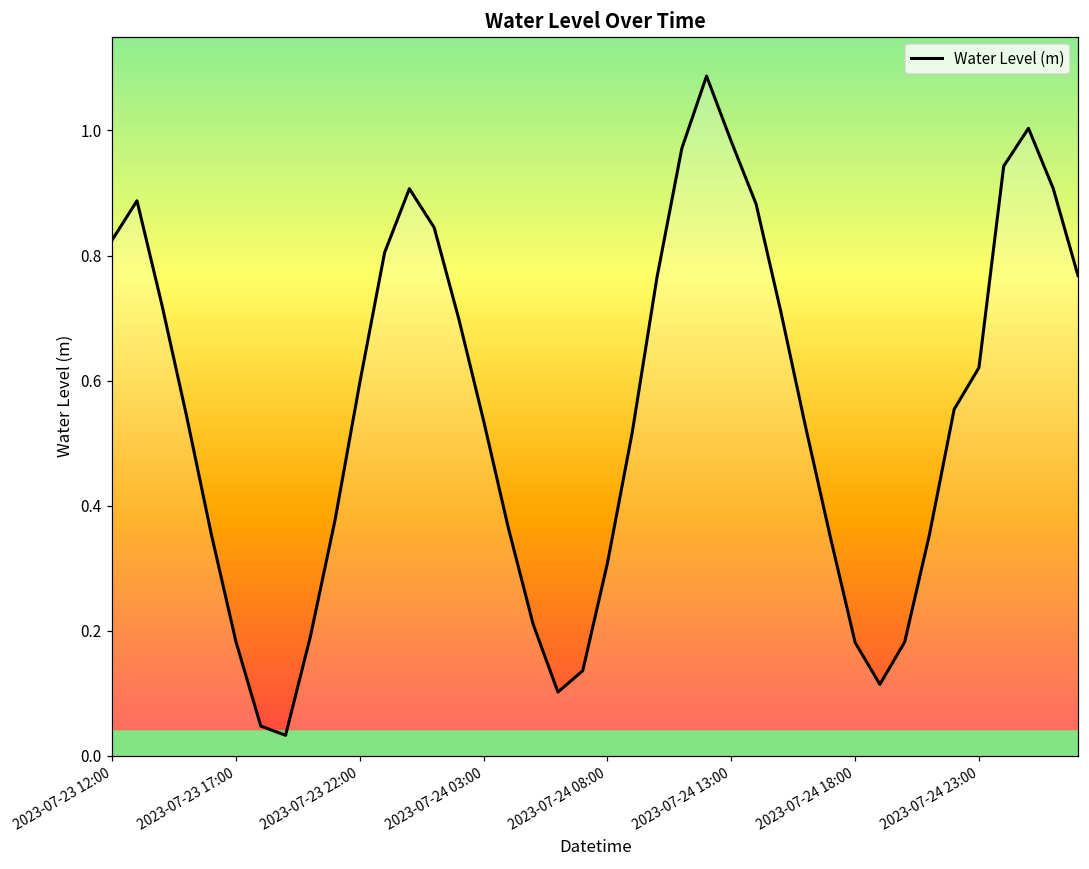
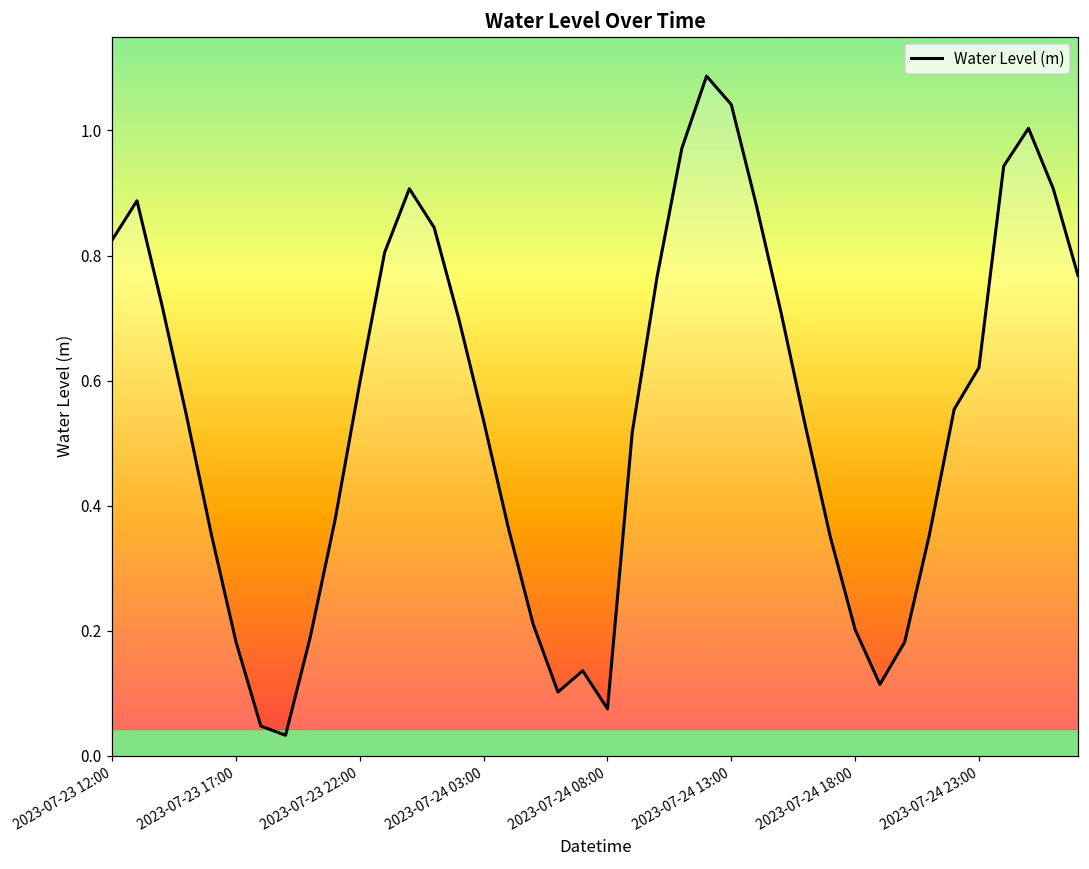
2023-07-24 08:00: 0.31 -> 0.07
2023-07-24 13:00: 0.98 -> 1.04
2023-07-24 18:00: 0.18 -> 0.20
